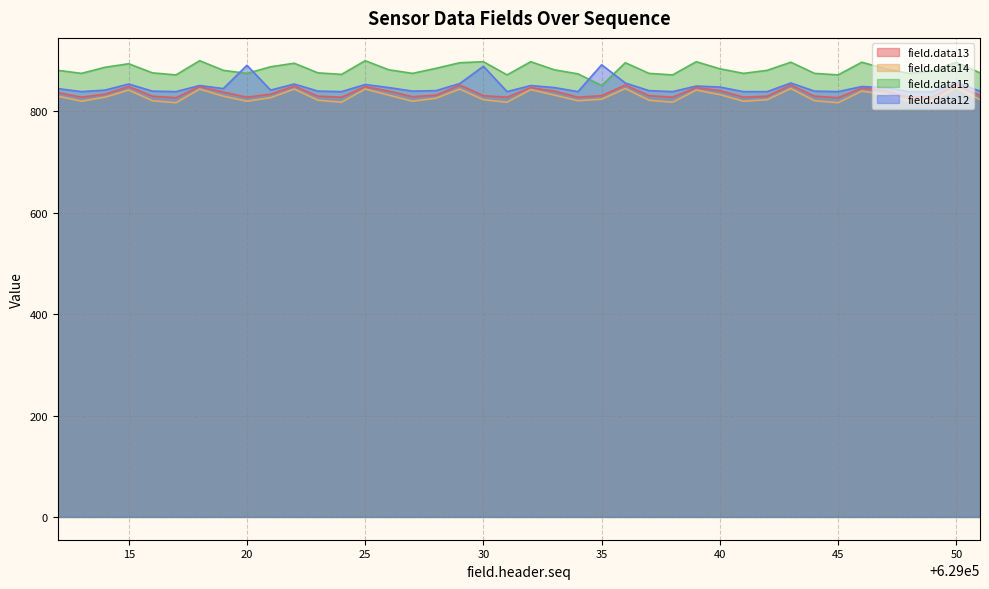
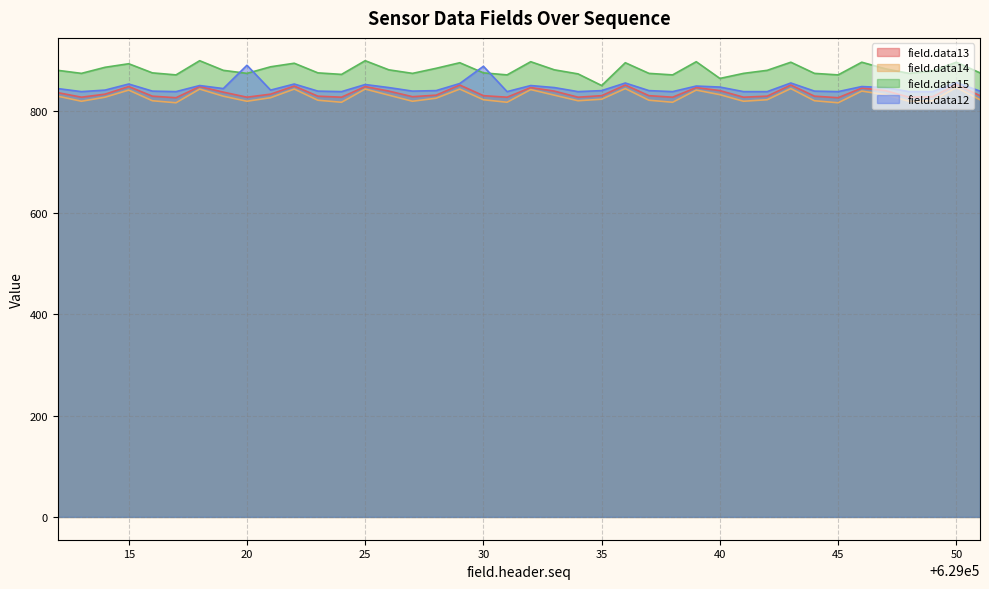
field.data15, 30: 900 -> 880
field.data12, 35: 890 -> 840
field.data15, 40: 880 -> 870
